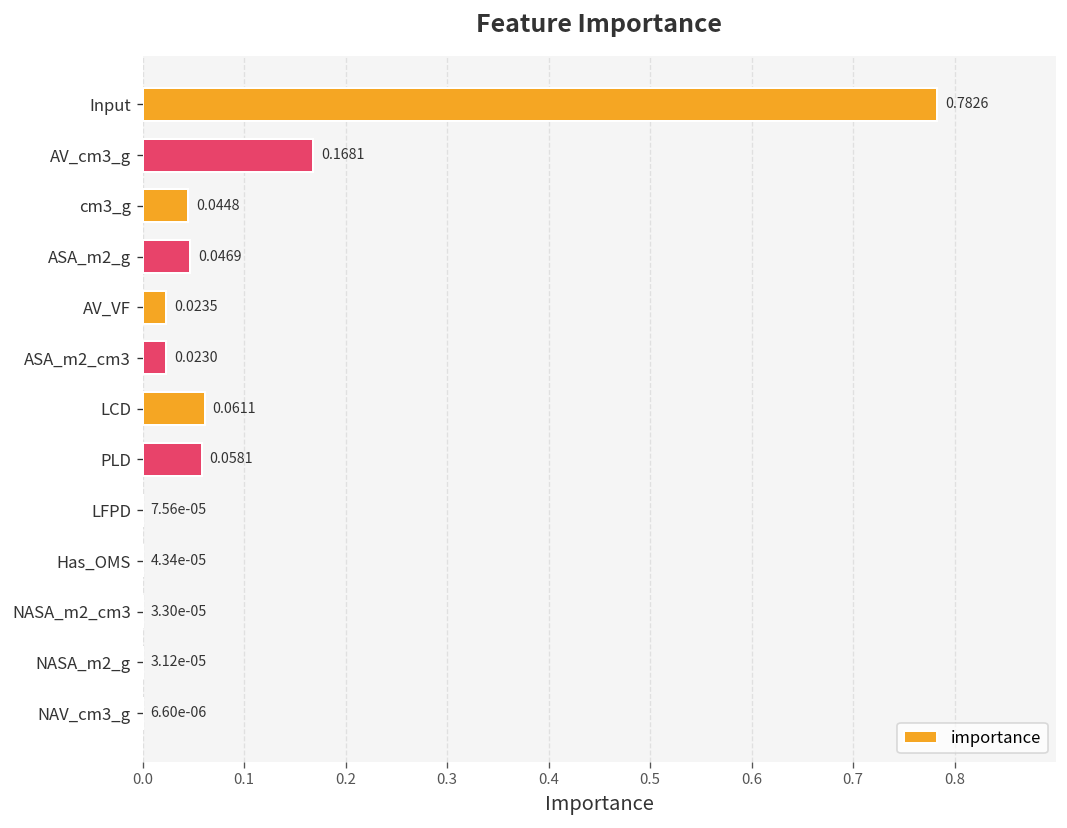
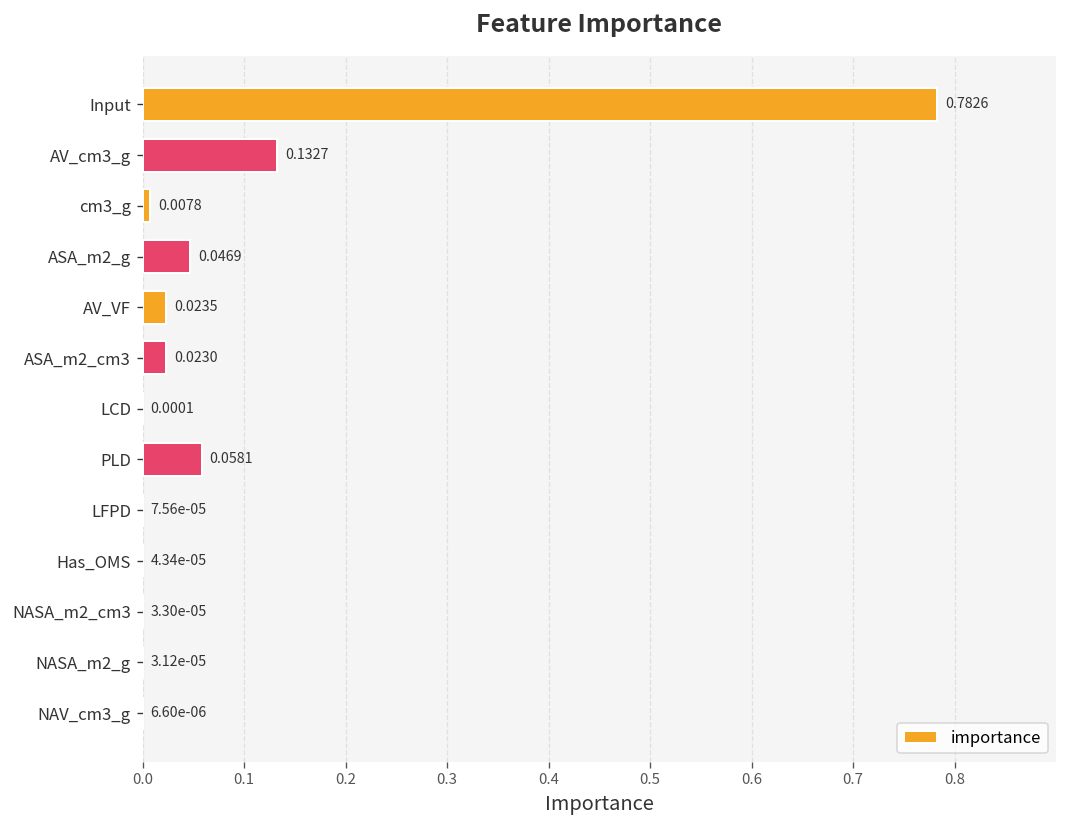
AV_cm3_g: 0.1681 -> 0.1327
cm3_g: 0.0448 -> 0.0078
LCD: 0.0611 -> 0.0001
